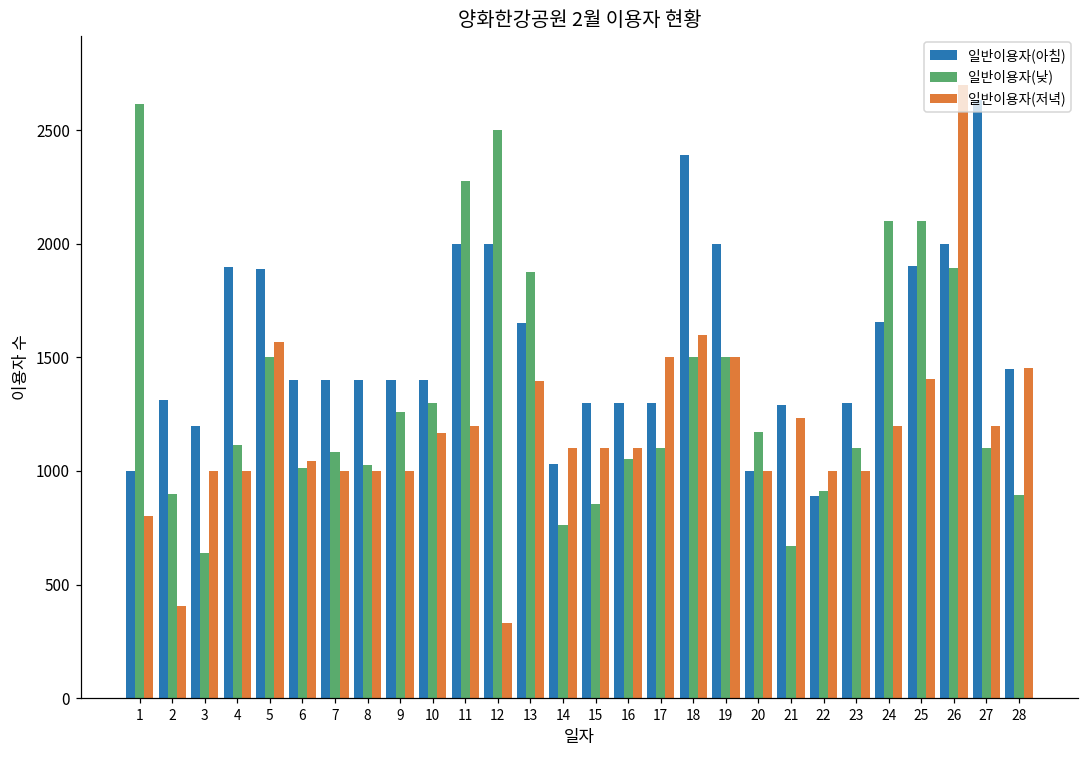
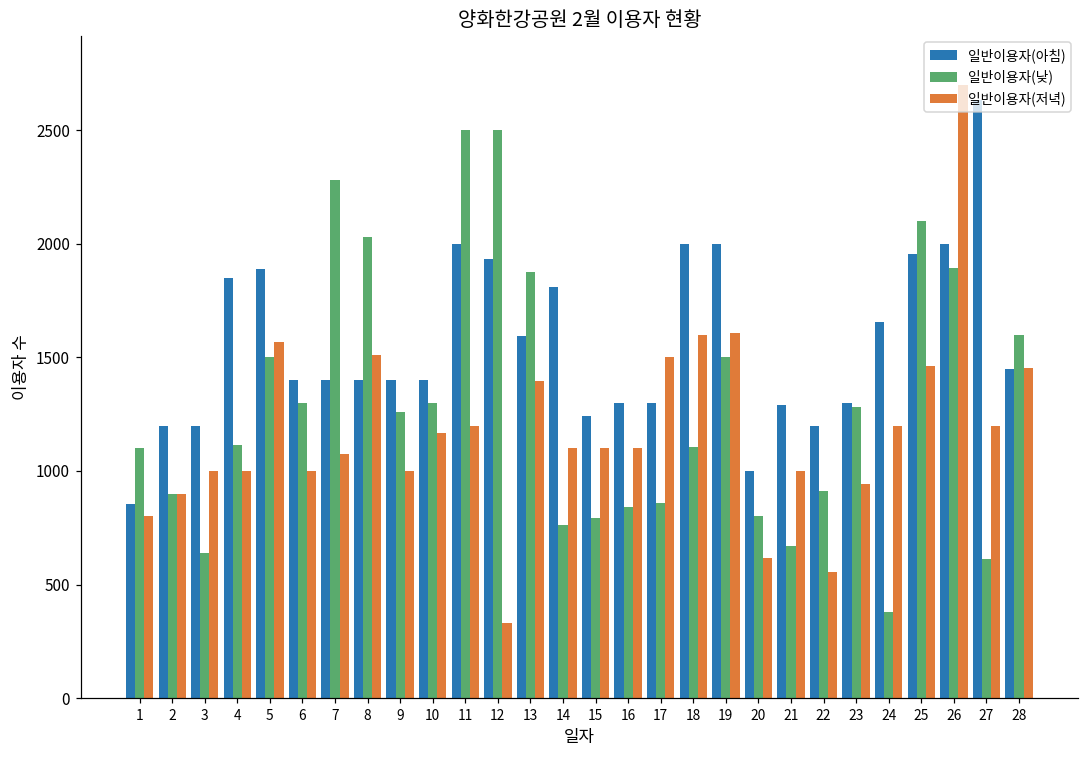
일반이용자(아침), 1: 1000 -> 860
일반이용자(낮), 1: 2620 -> 1100
일반이용자(아침), 2: 1310 -> 1200
일반이용자(저녁), 2: 410 -> 900
일반이용자(아침), 4: 1900 -> 1850
일반이용자(낮), 6: 1020 -> 1300
일반이용자(저녁), 6: 1050 -> 1000
일반이용자(낮), 7: 1090 -> 2280
일반이용자(저녁), 7: 1000 -> 1080
일반이용자(낮), 8: 1030 -> 2030
일반이용자(저녁), 8: 1000 -> 1510
일반이용자(낮), 11: 2280 -> 2500
일반이용자(아침), 12: 2000 -> 1930
일반이용자(아침), 13: 1650 -> 1600
일반이용자(아침), 14: 1030 -> 1810
일반이용자(아침), 15: 1300 -> 1240
일반이용자(낮), 15: 860 -> 790
일반이용자(낮), 16: 1050 -> 840
일반이용자(낮), 17: 1100 -> 860
일반이용자(아침), 18: 2390 -> 2000
일반이용자(낮), 18: 1500 -> 1110
일반이용자(저녁), 19: 1500 -> 1610
일반이용자(낮), 20: 1170 -> 800
일반이용자(저녁), 20: 1000 -> 620
일반이용자(저녁), 21: 1240 -> 1000
일반이용자(아침), 22: 890 -> 1200
일반이용자(저녁), 22: 1000 -> 560
일반이용자(낮), 23: 1100 -> 1280
일반이용자(저녁), 23: 1000 -> 940
일반이용자(낮), 24: 2100 -> 380
일반이용자(아침), 25: 1900 -> 1950
일반이용자(저녁), 25: 1410 -> 1460
일반이용자(낮), 27: 1100 -> 610
일반이용자(낮), 28: 890 -> 1600
